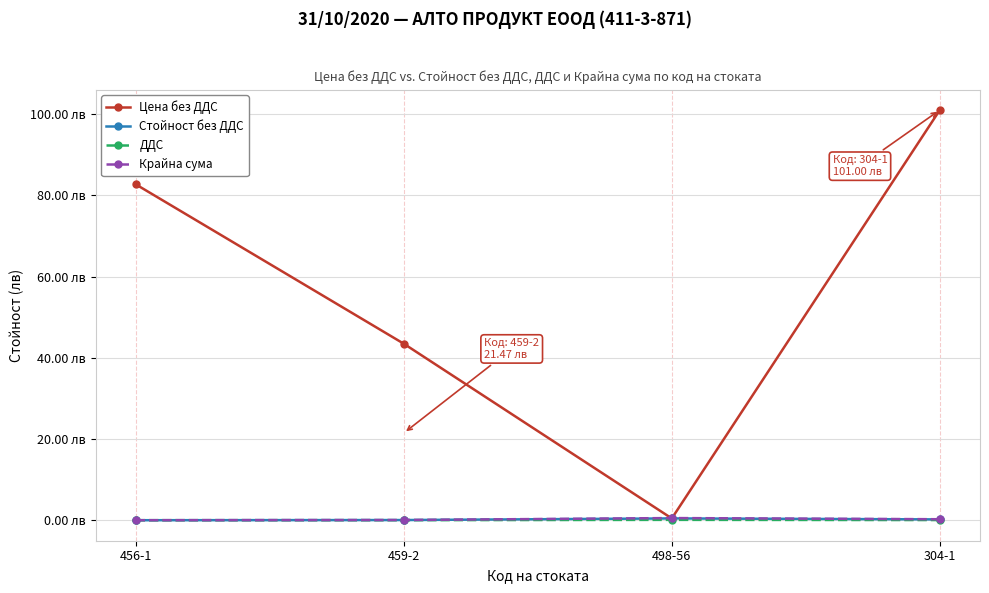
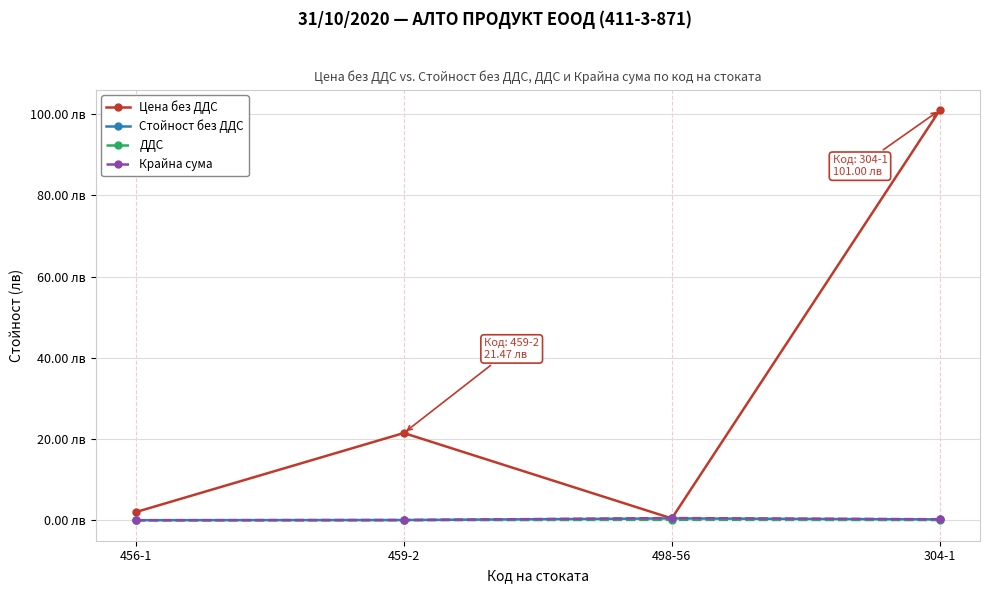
Цена без ДДС, 456-1: 83 лв -> 2 лв
Цена без ДДС, 459-2: 43 лв -> 21 лв
